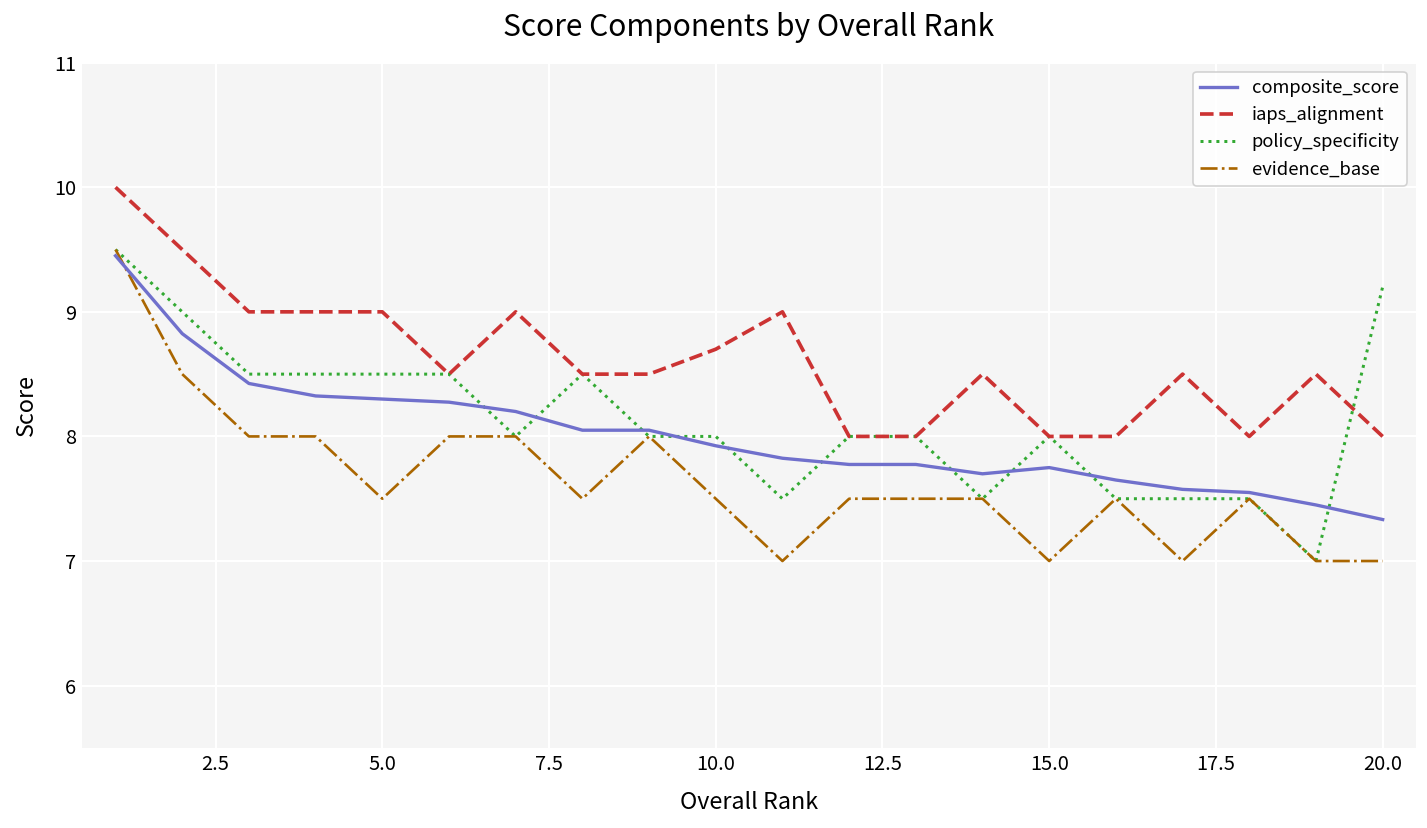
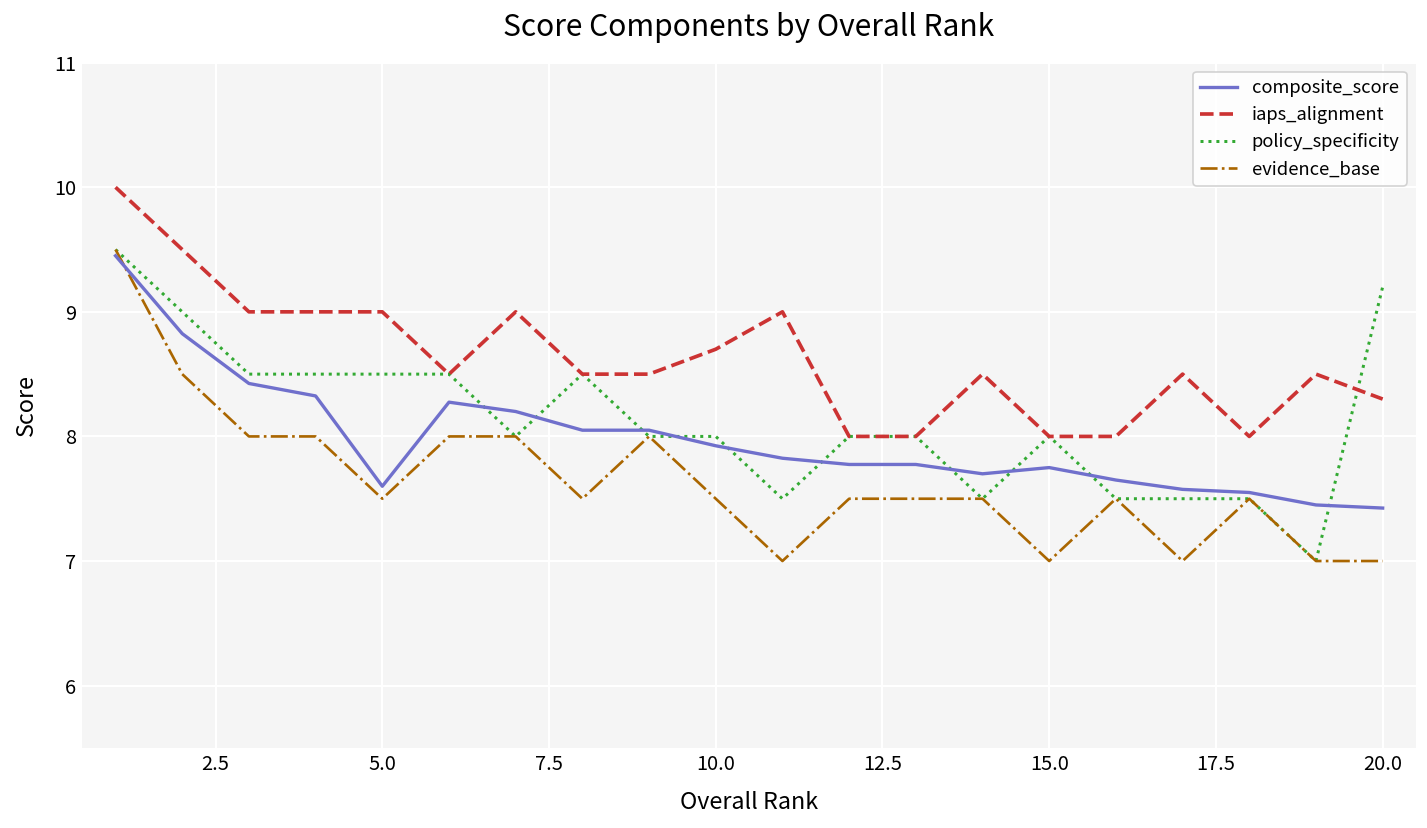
composite_score, 5.0: 8.3 -> 7.6
composite_score, 20.0: 7.33 -> 7.43
iaps_alignment, 20.0: 8.0 -> 8.3
